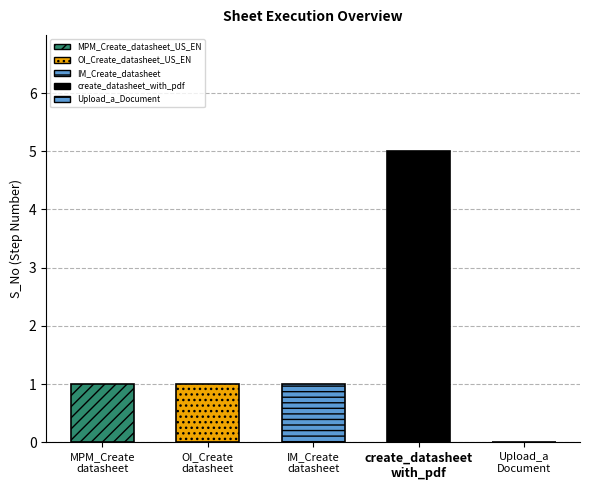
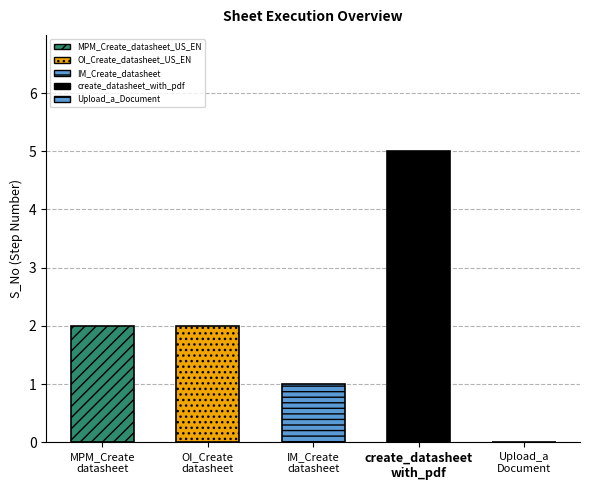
MPM_Create datasheet: 1 -> 2
OI_Create datasheet: 1 -> 2
